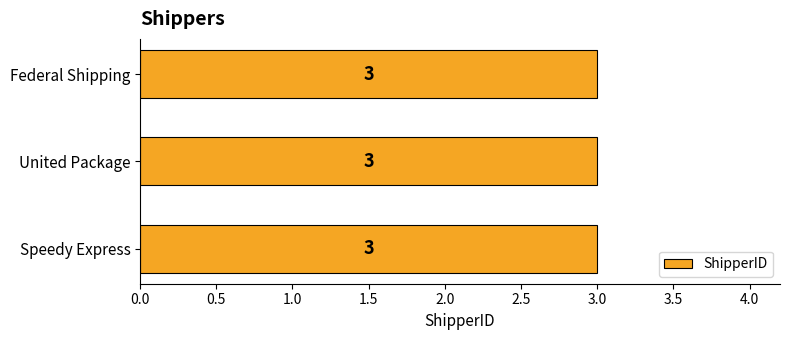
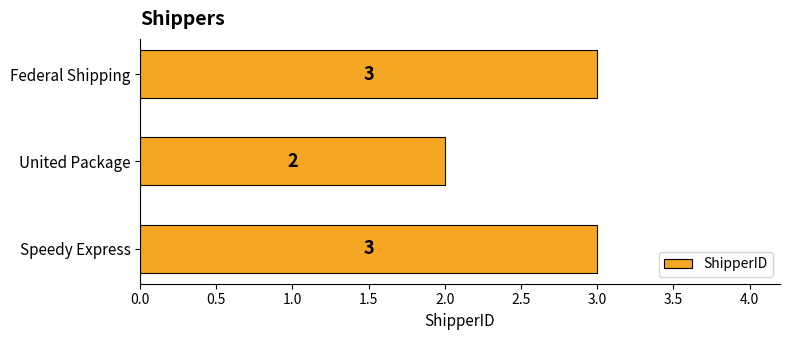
United Package: 3 -> 2
